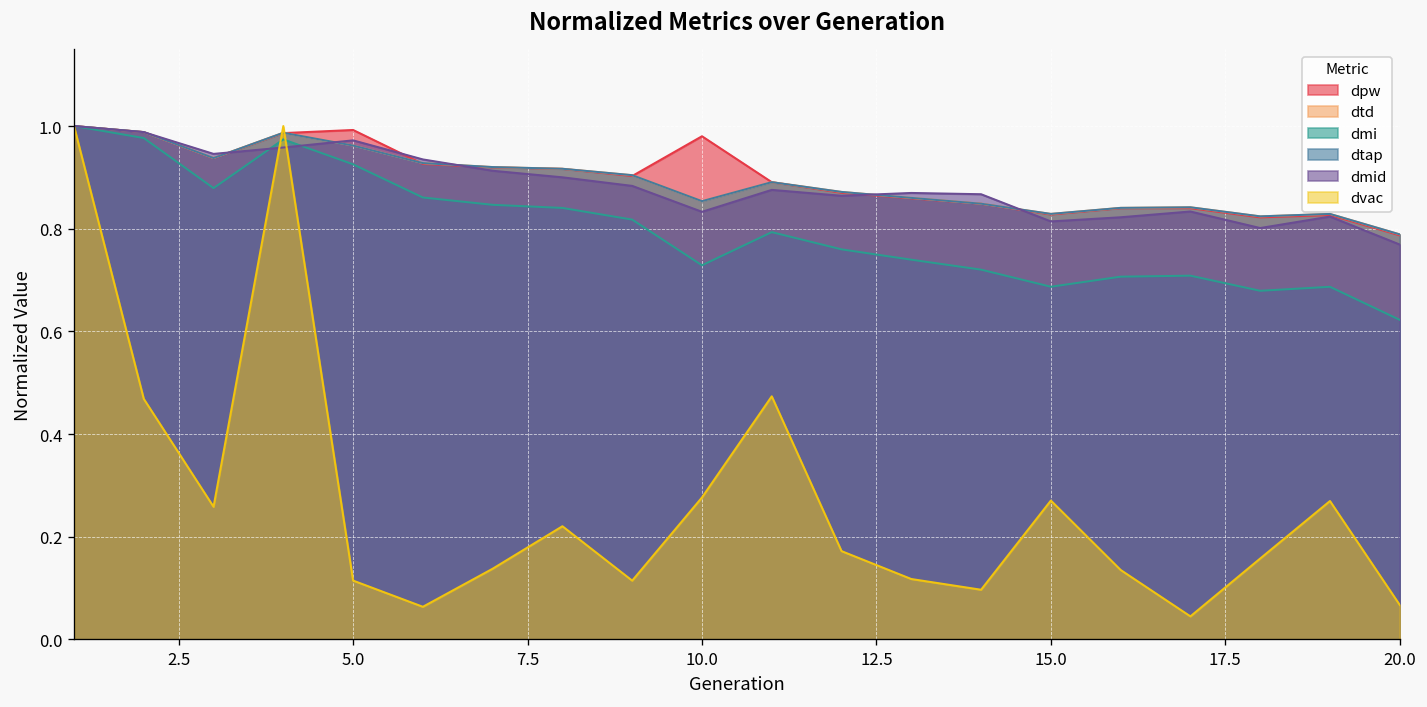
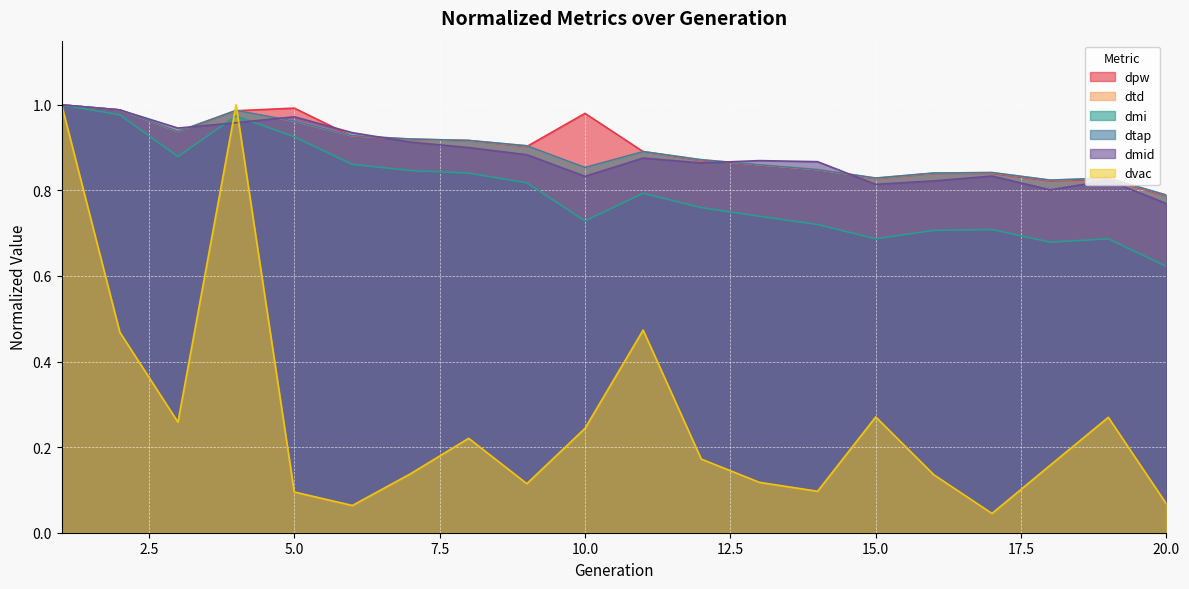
dvac, 5.0: 0.11 -> 0.10
dvac, 10.0: 0.28 -> 0.24
